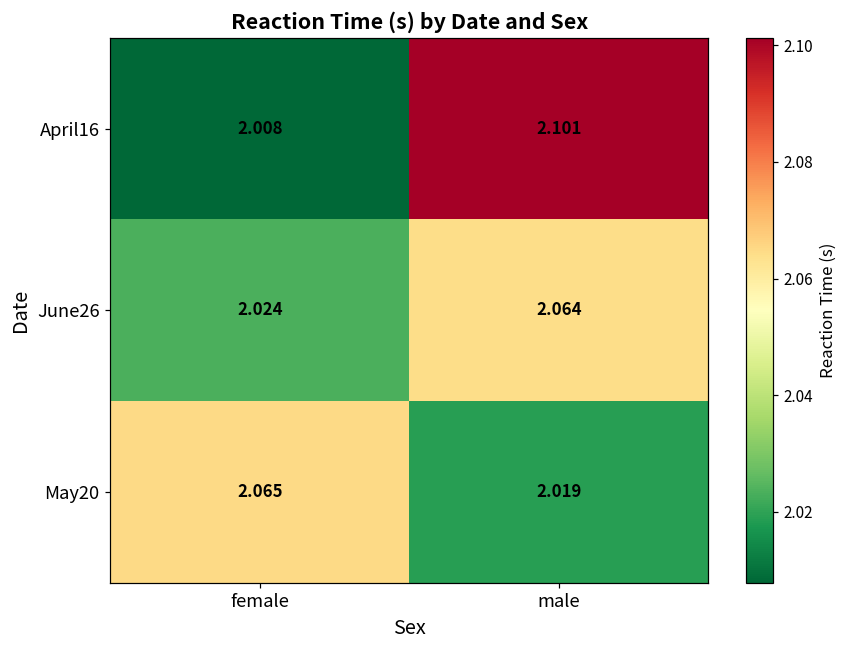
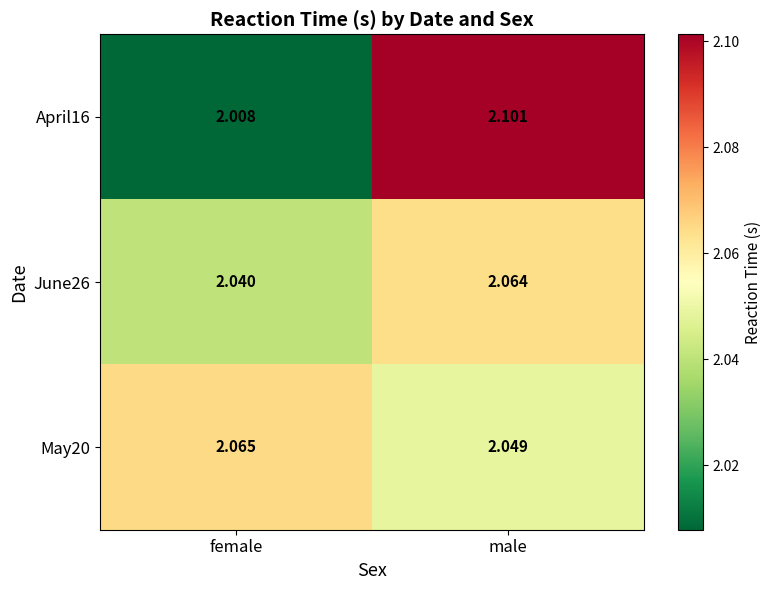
June26, female: 2.024 -> 2.040
May20, male: 2.019 -> 2.049
